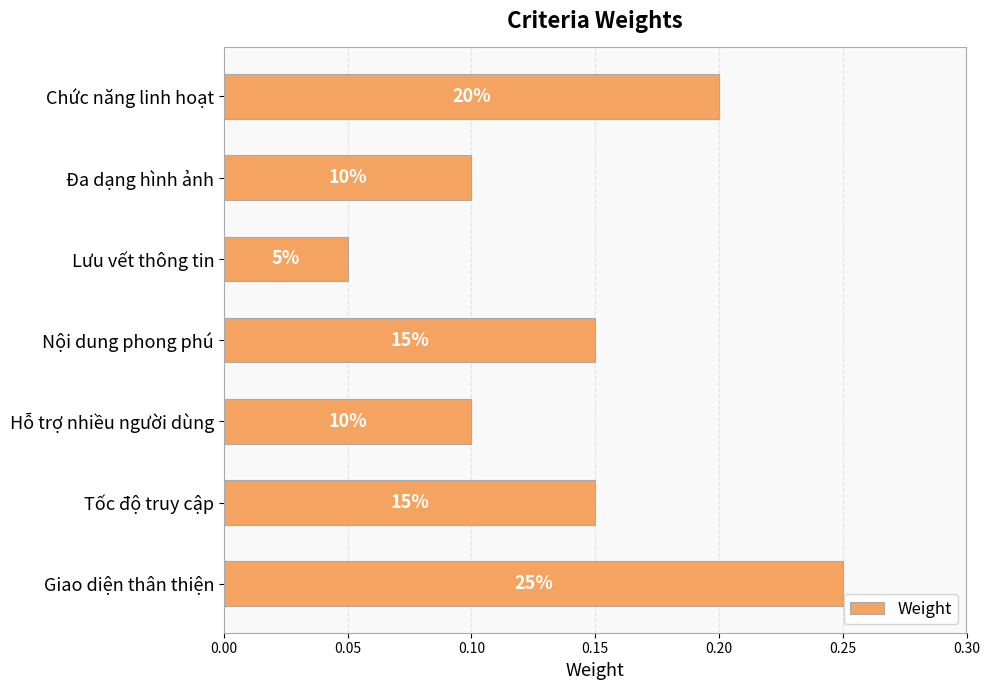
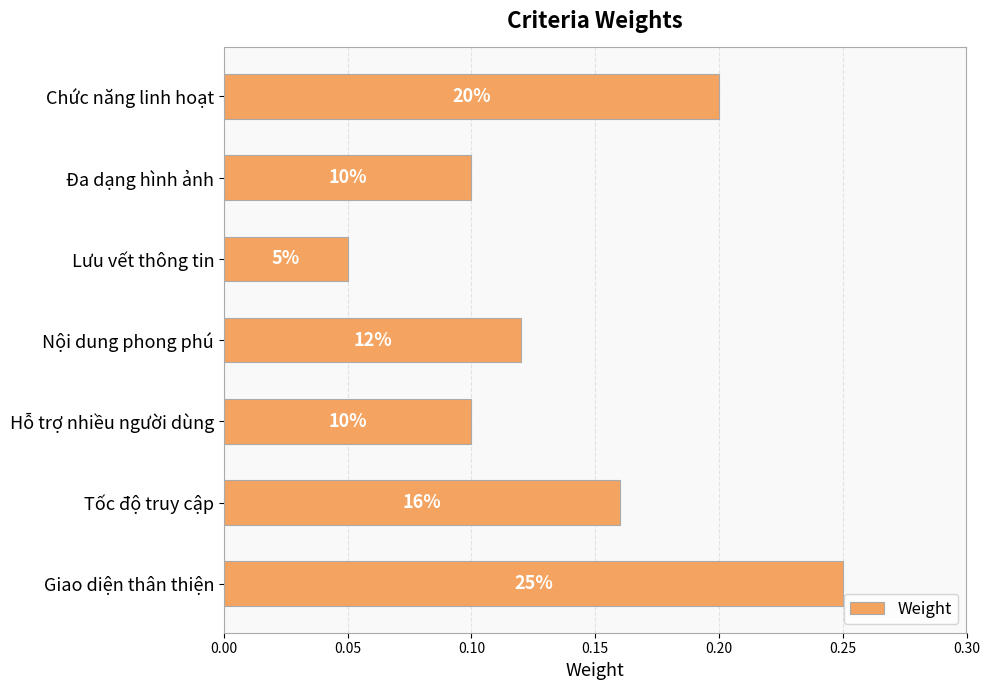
Nội dung phong phú: 15% -> 12%
Tốc độ truy cập: 15% -> 16%
